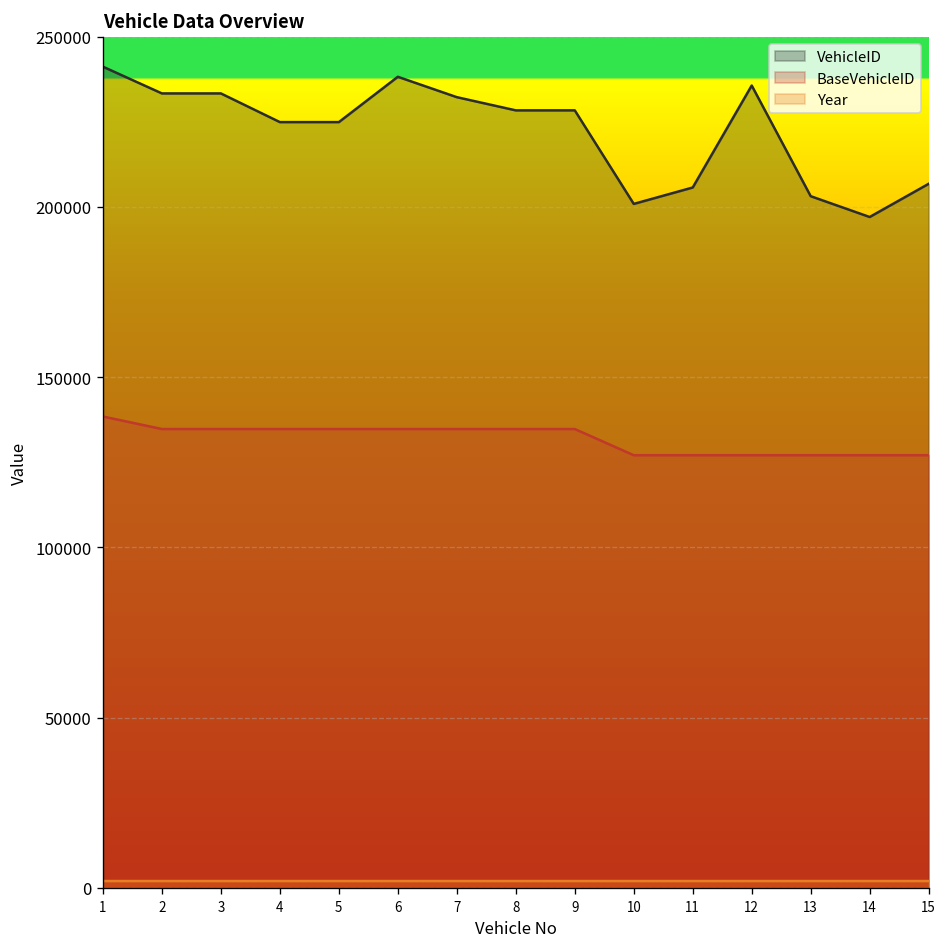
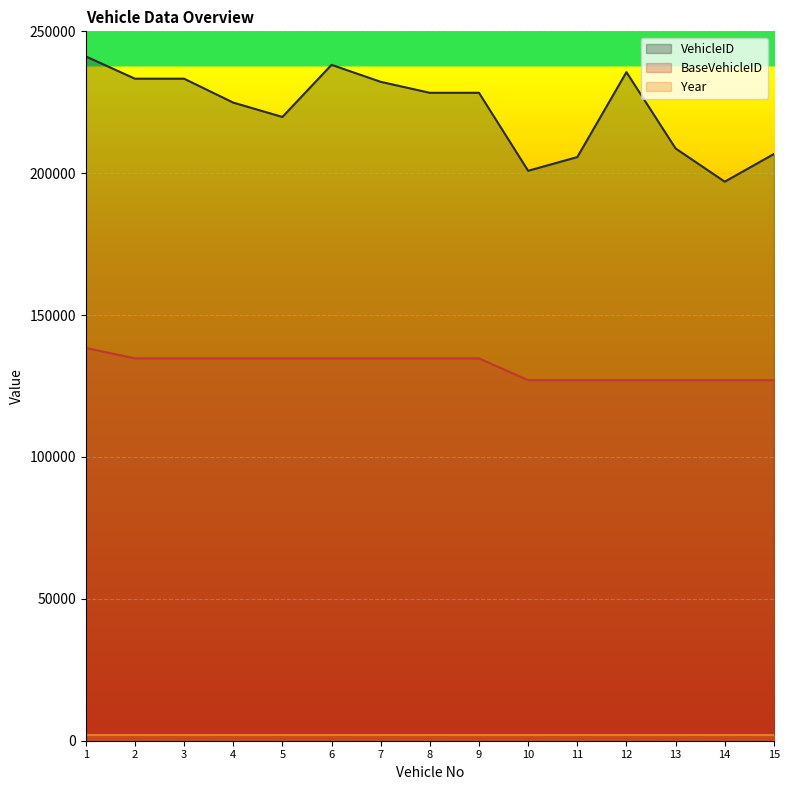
VehicleID, 5: 225000 -> 220000
VehicleID, 13: 203000 -> 209000
